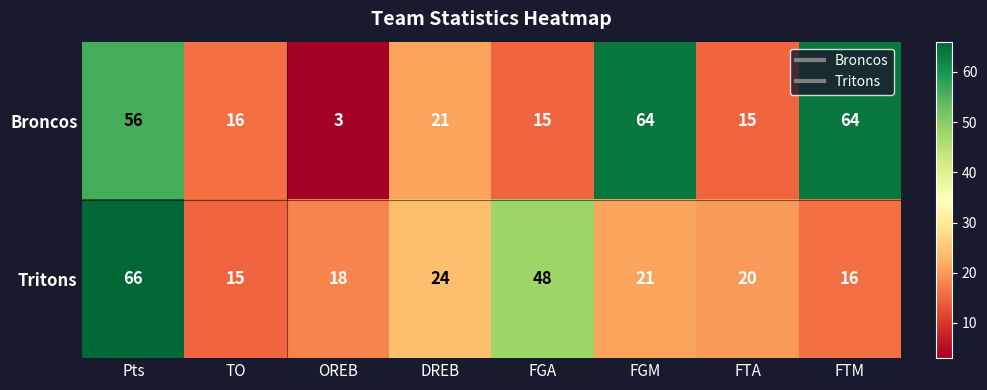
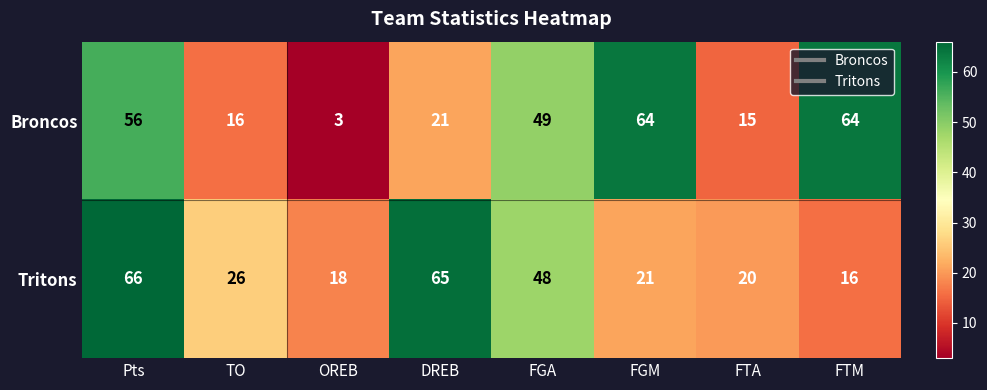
Broncos, FGA: 15 -> 49
Tritons, TO: 15 -> 26
Tritons, DREB: 24 -> 65
